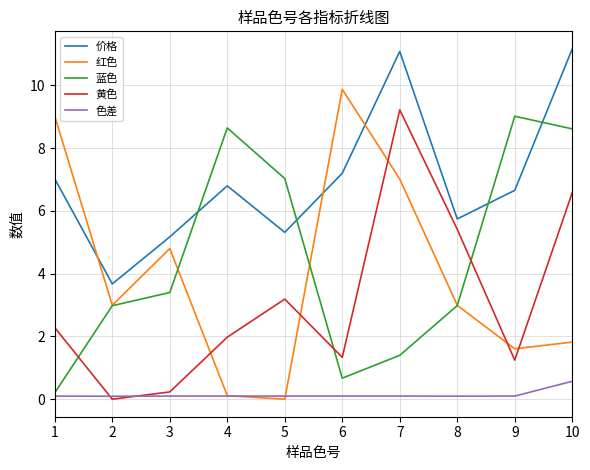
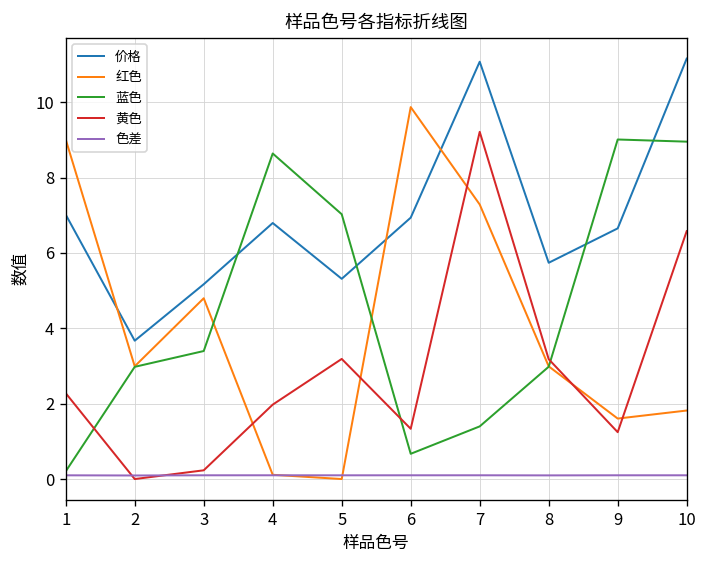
价格, 6: 7.2 -> 6.9
红色, 7: 7.0 -> 7.3
黄色, 8: 5.4 -> 3.2
蓝色, 10: 8.6 -> 9.0
色差, 10: 0.6 -> 0.1
